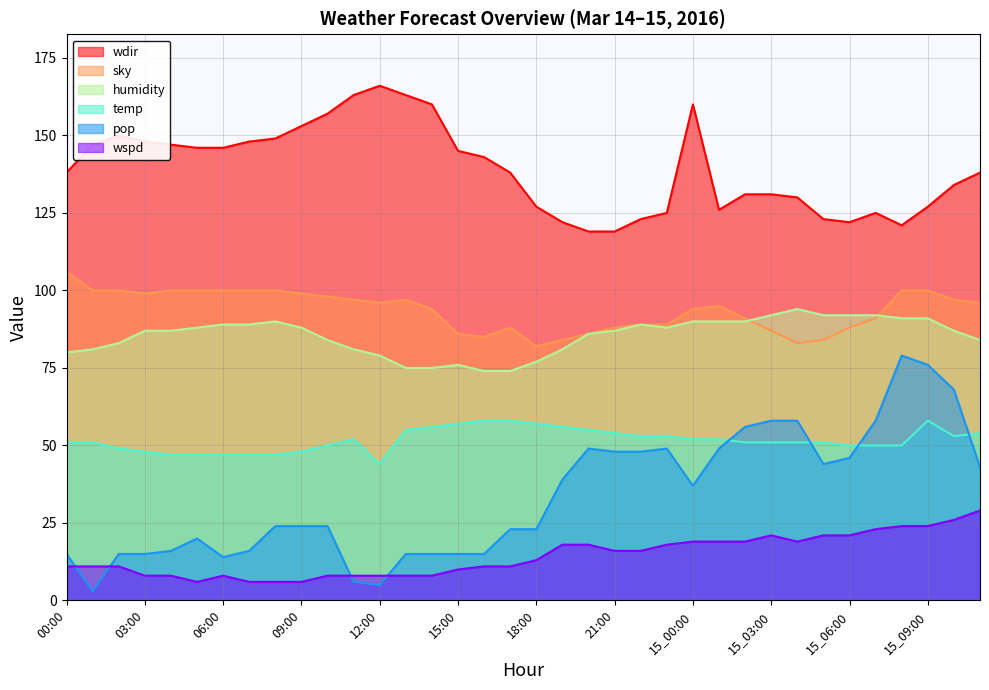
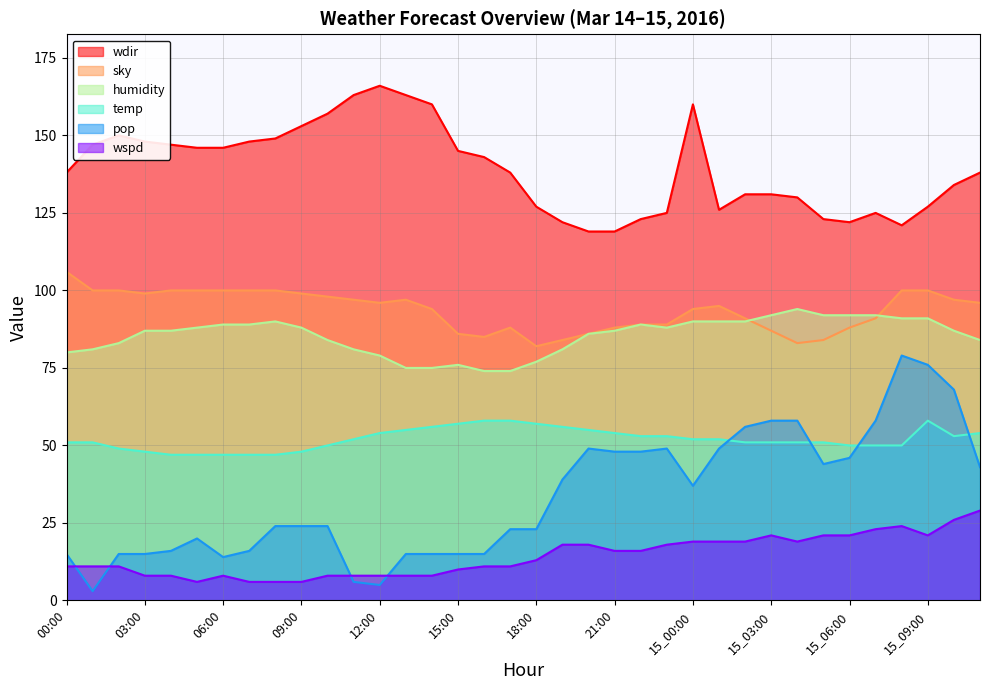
temp, 12:00: 44 -> 54
wspd, 15_09:00: 24 -> 21
